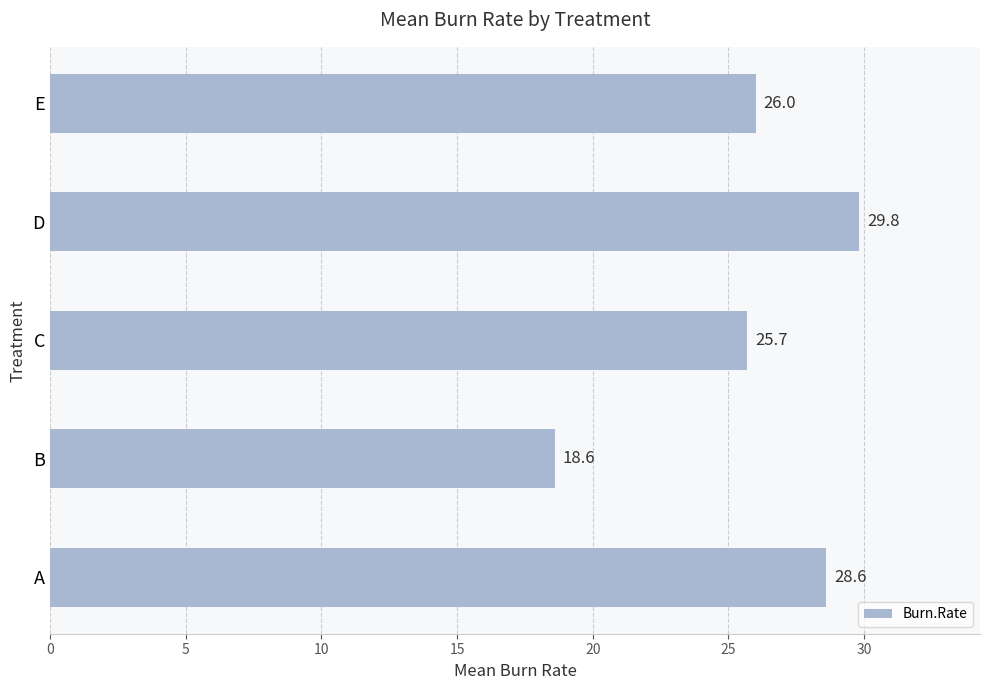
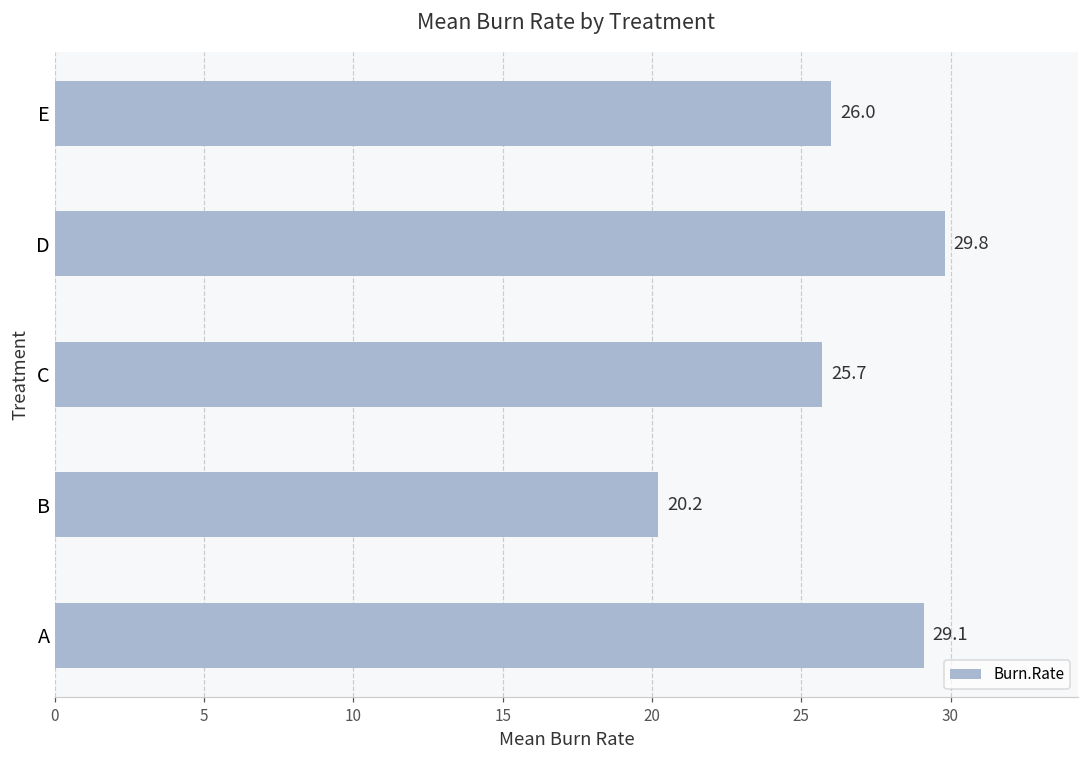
B: 18.6 -> 20.2
A: 28.6 -> 29.1
